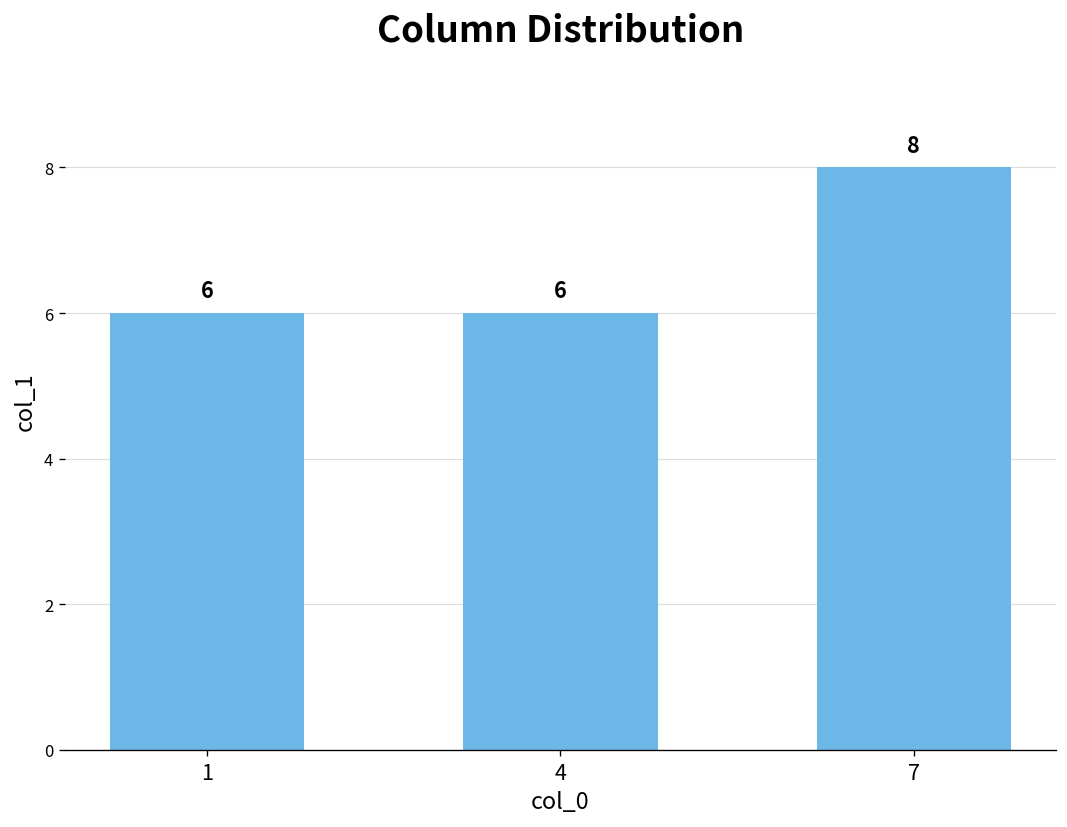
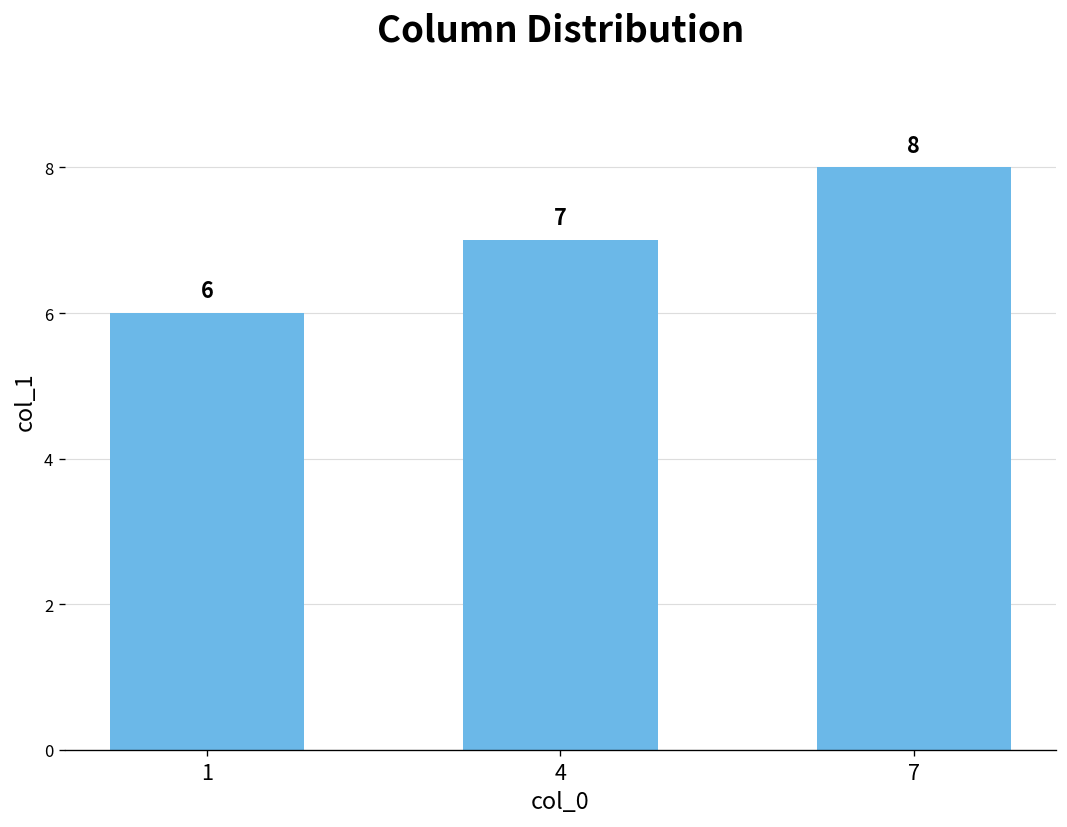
4: 6 -> 7
